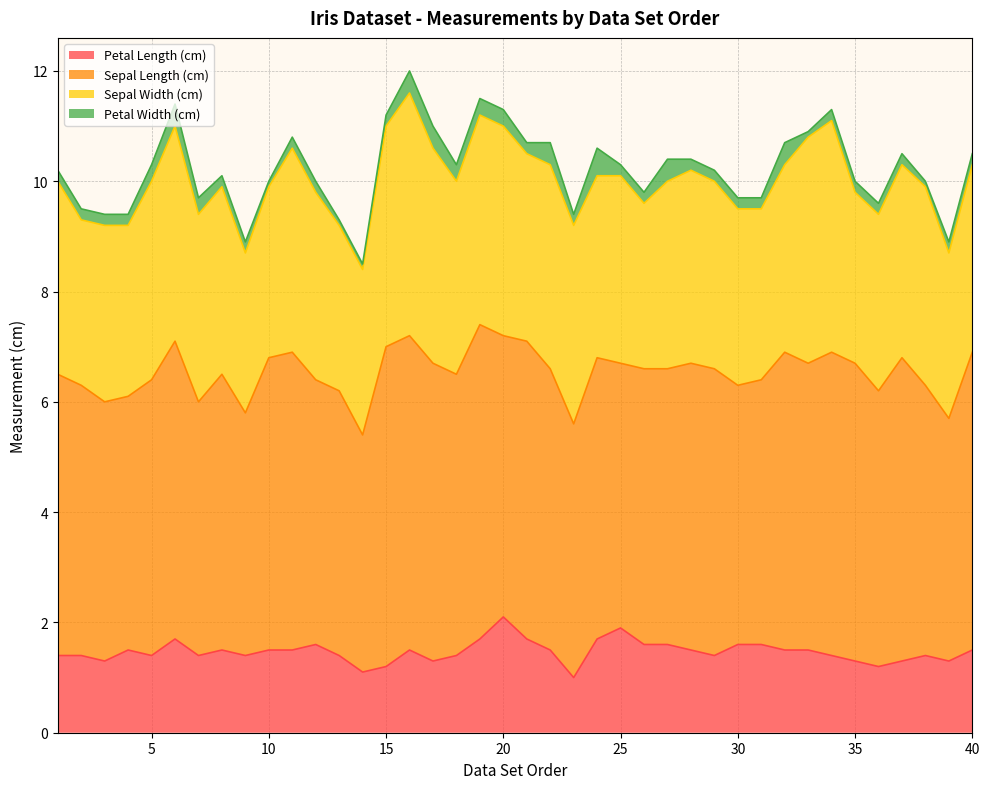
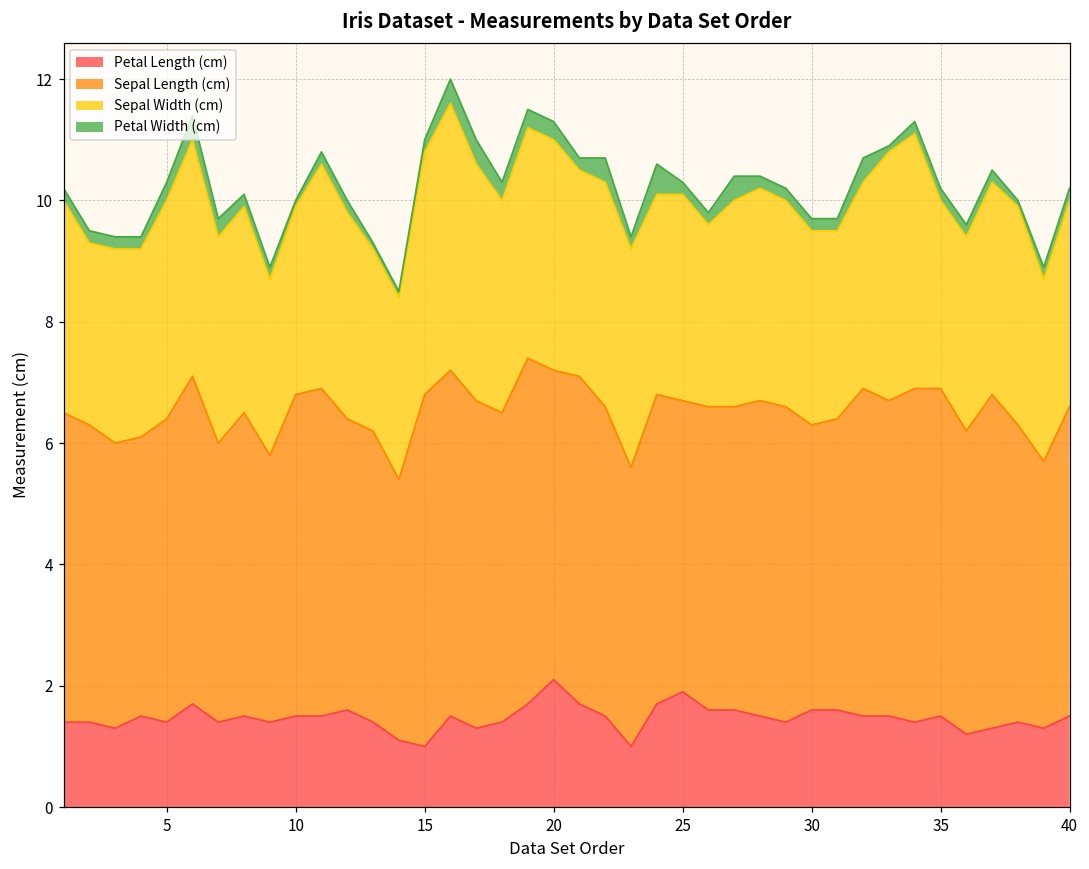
Petal Length (cm), 15: 1.2 -> 1.0
Petal Length (cm), 35: 1.3 -> 1.5
Sepal Length (cm), 40: 5.4 -> 5.1
